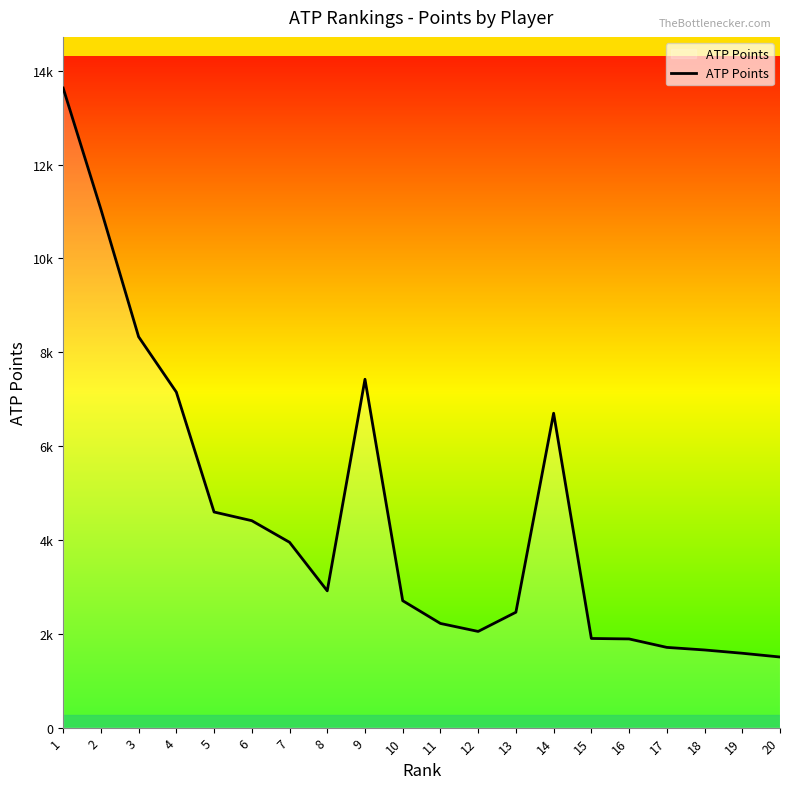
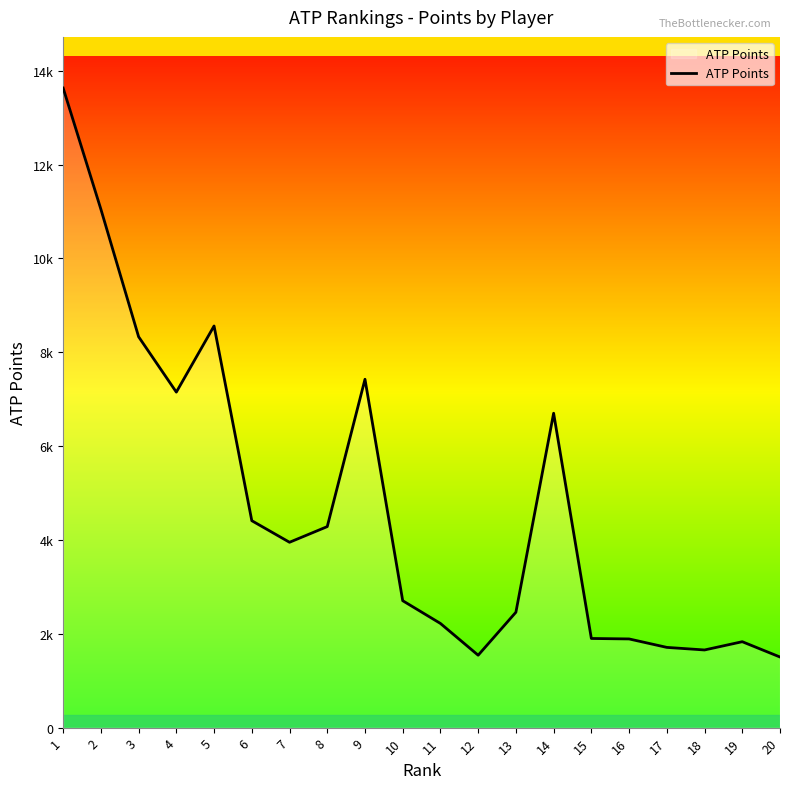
5: 4600 -> 8600
8: 2900 -> 4300
12: 2100 -> 1500
19: 1600 -> 1800
